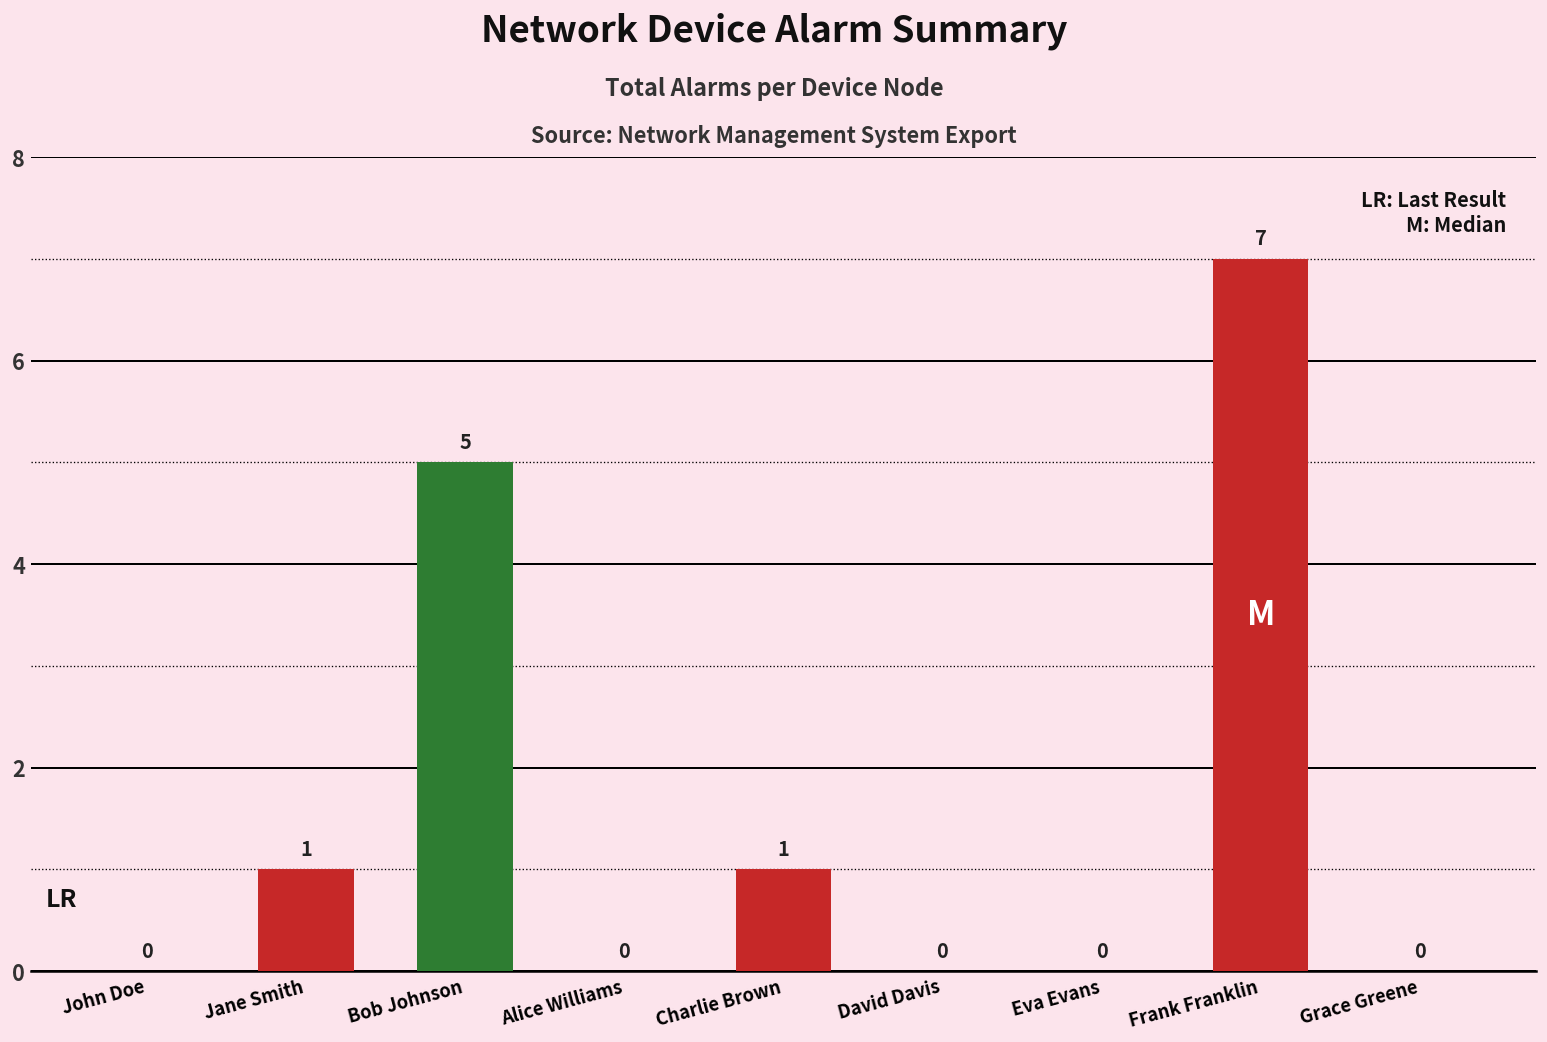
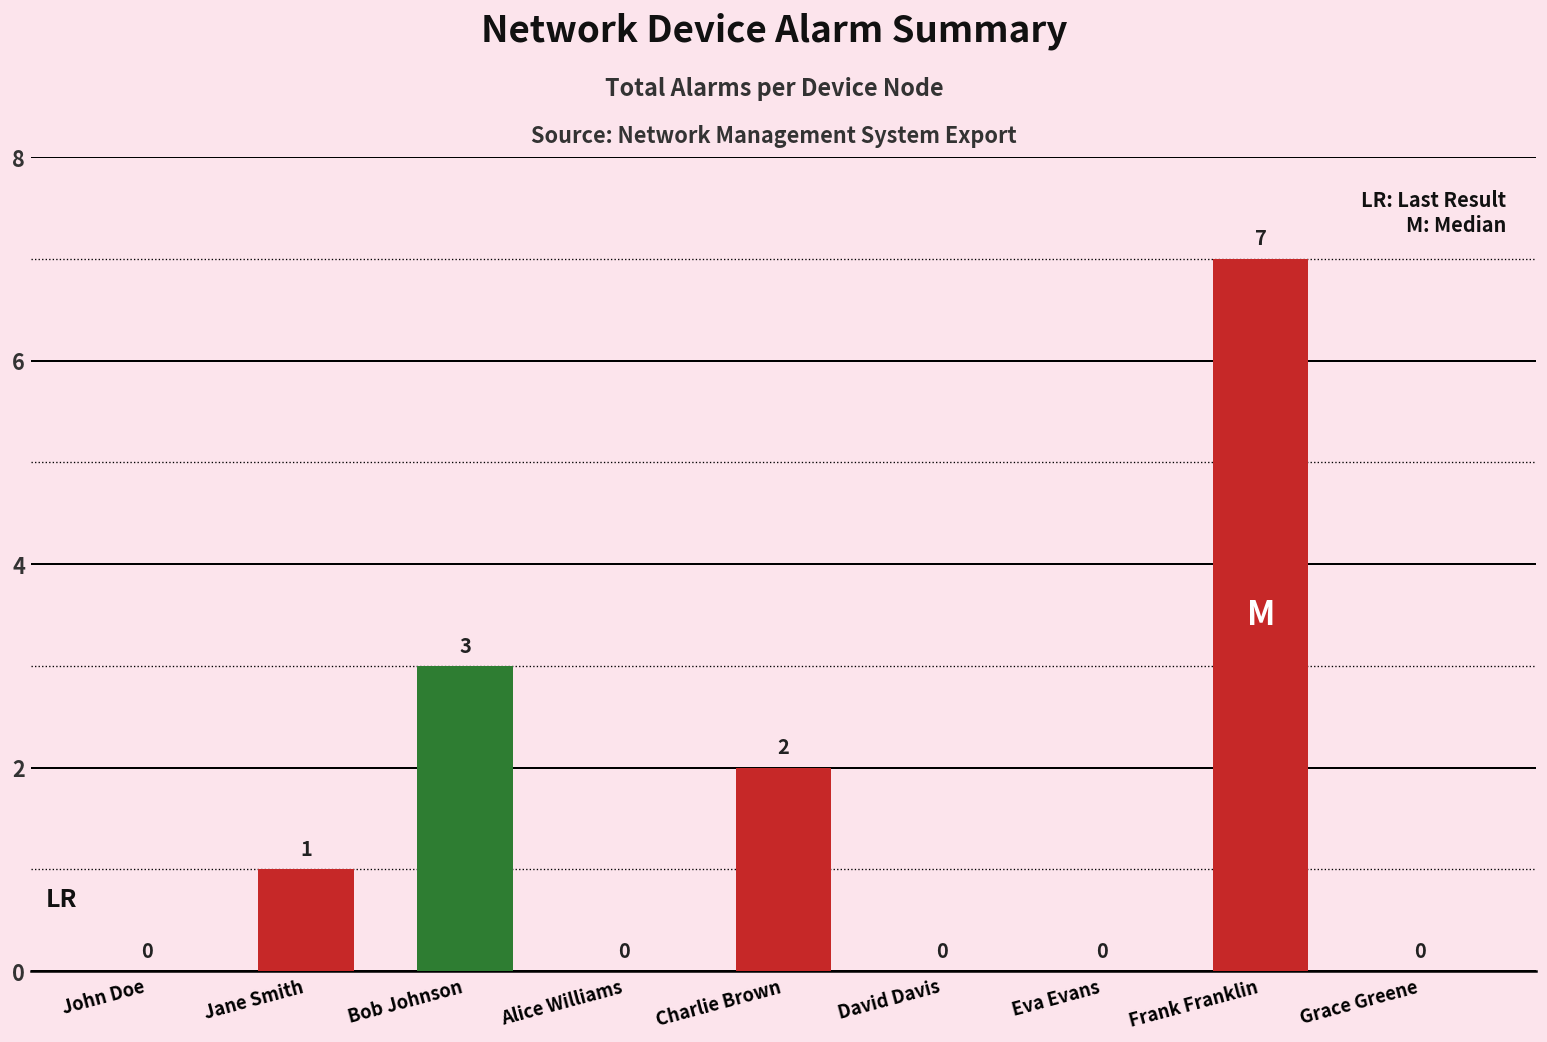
Bob Johnson: 5 -> 3
Charlie Brown: 1 -> 2
